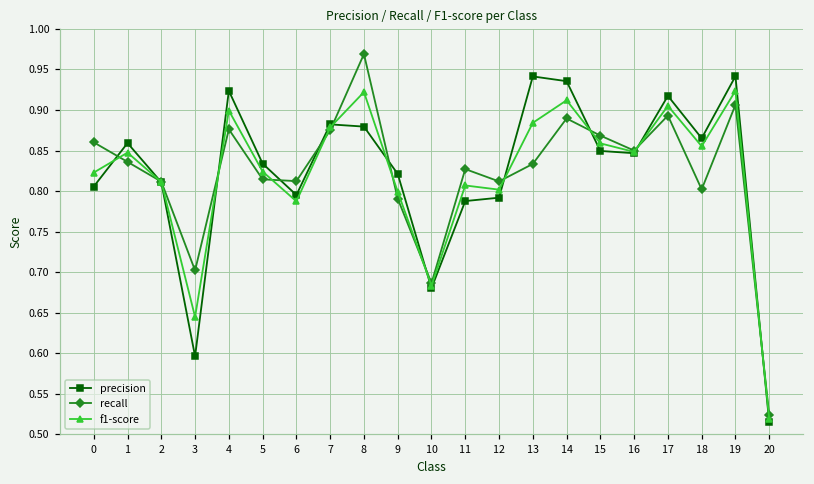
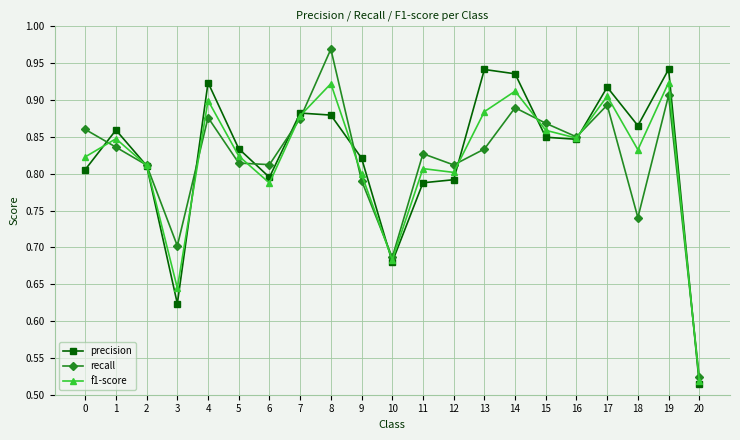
precision, 3: 0.60 -> 0.62
recall, 18: 0.80 -> 0.74
f1-score, 18: 0.86 -> 0.83
